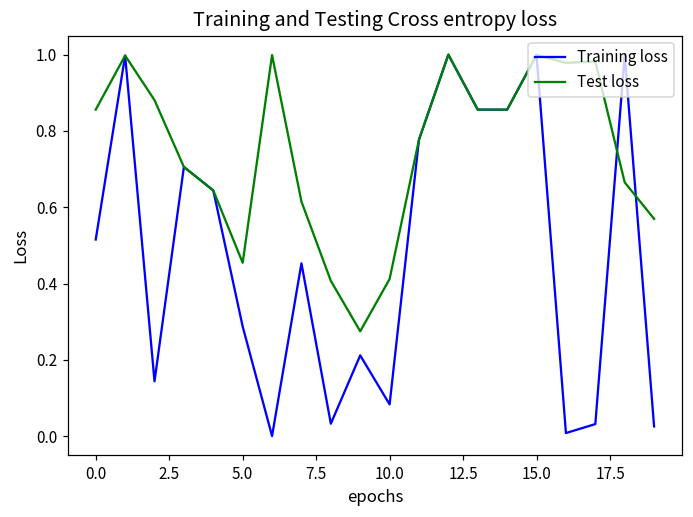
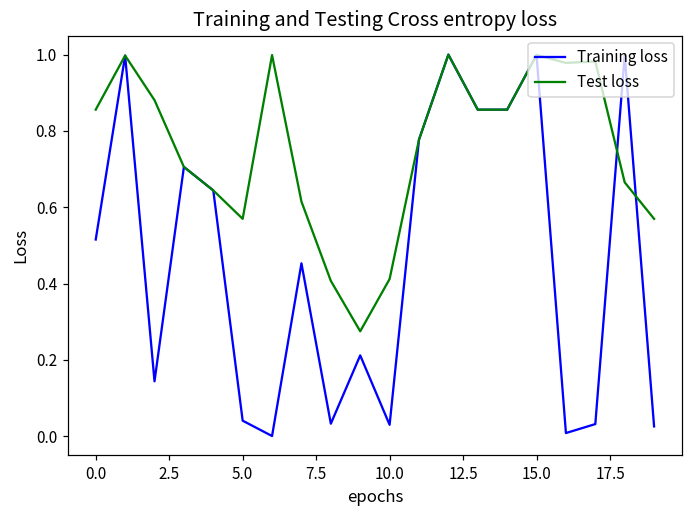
Training loss, 5.0: 0.29 -> 0.04
Test loss, 5.0: 0.45 -> 0.57
Training loss, 10.0: 0.08 -> 0.03
